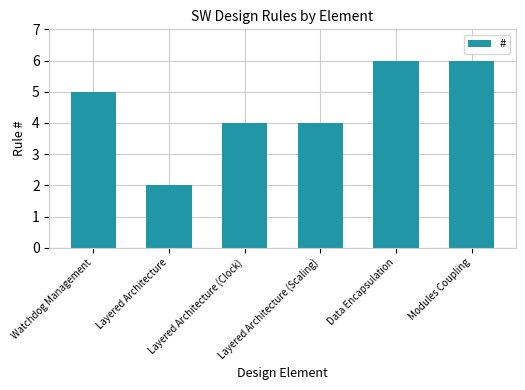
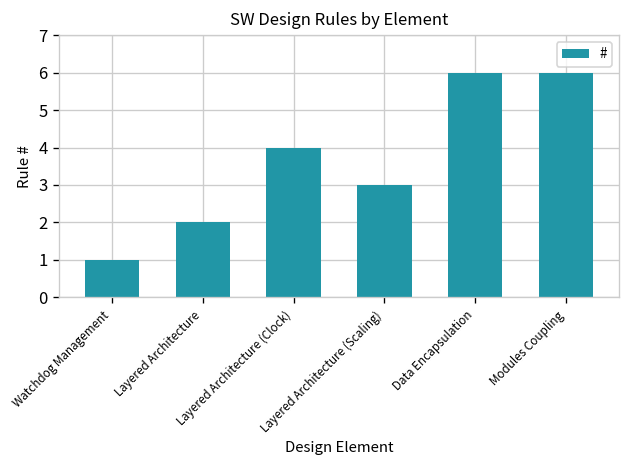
Watchdog Management: 5 -> 1
Layered Architecture (Scaling): 4 -> 3
